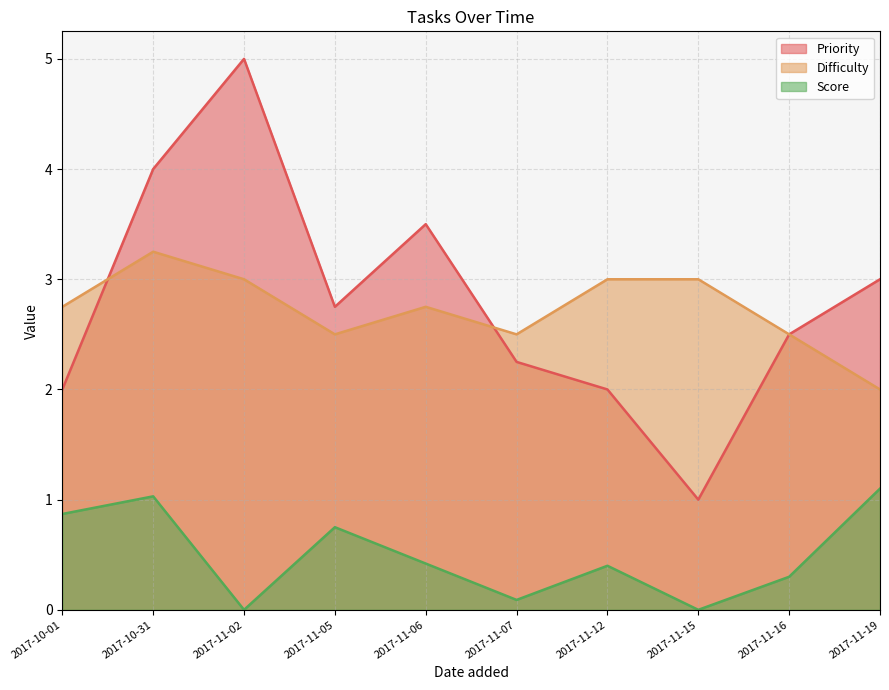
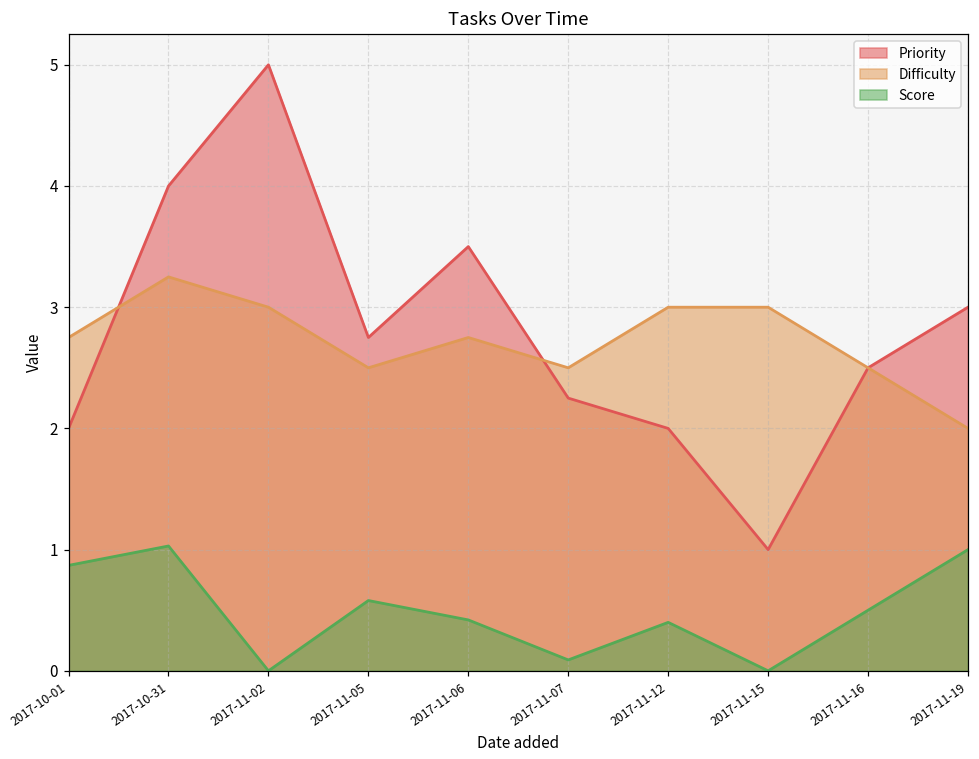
Score, 2017-11-05: 0.75 -> 0.58
Score, 2017-11-16: 0.3 -> 0.5
Score, 2017-11-19: 1.1 -> 1.0
